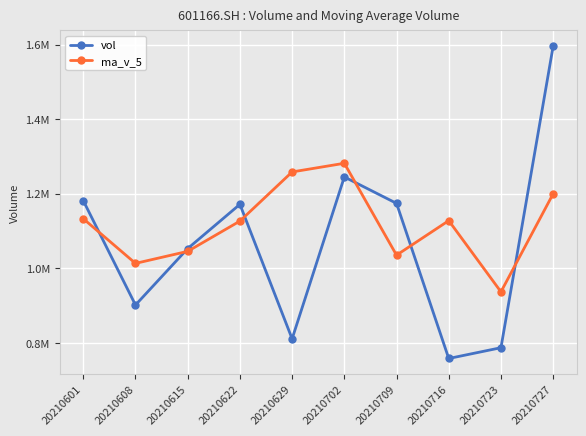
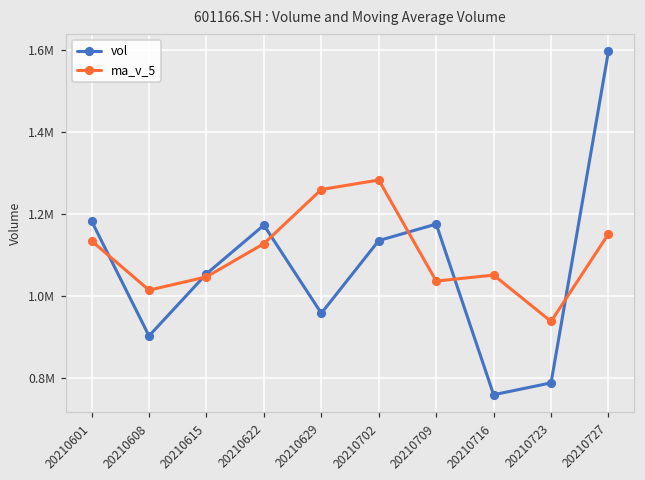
vol, 20210629: 810000 -> 960000
vol, 20210702: 1250000 -> 1130000
ma_v_5, 20210716: 1130000 -> 1050000
ma_v_5, 20210727: 1200000 -> 1150000
